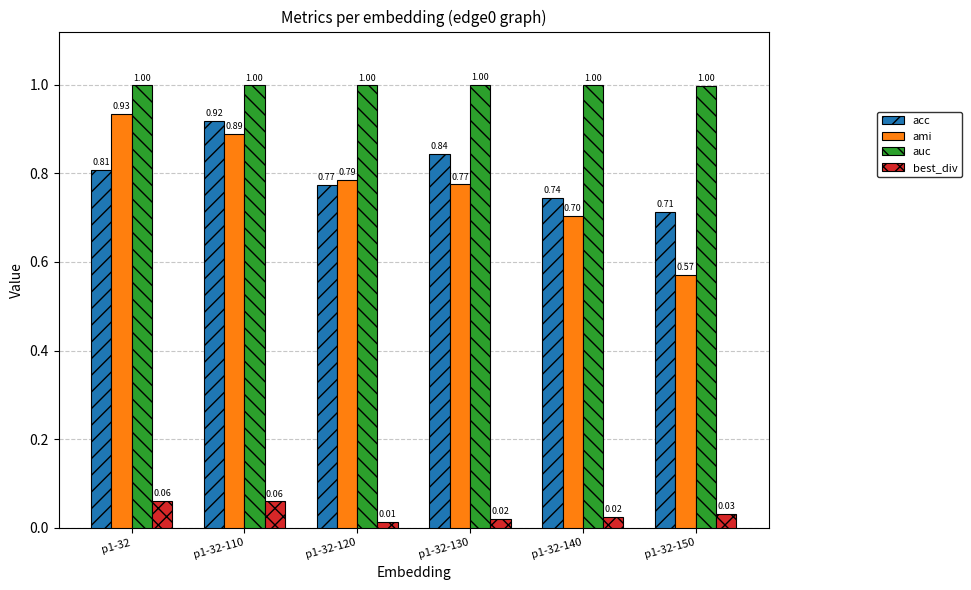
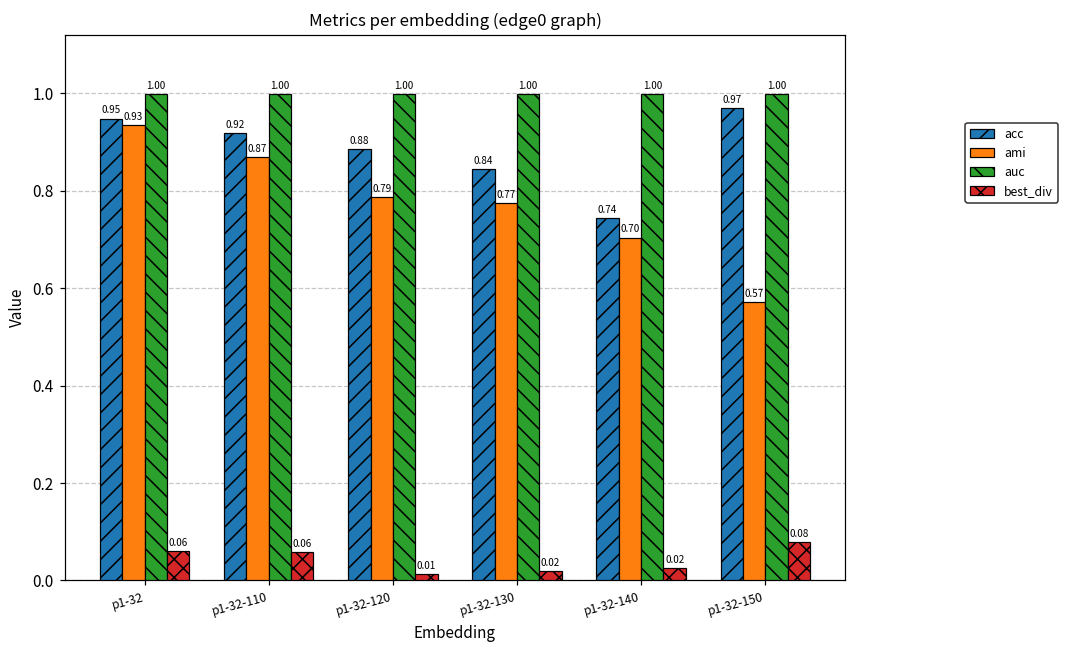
acc, p1-32: 0.81 -> 0.95
ami, p1-32-110: 0.89 -> 0.87
acc, p1-32-120: 0.77 -> 0.88
acc, p1-32-150: 0.71 -> 0.97
best_div, p1-32-150: 0.03 -> 0.08
